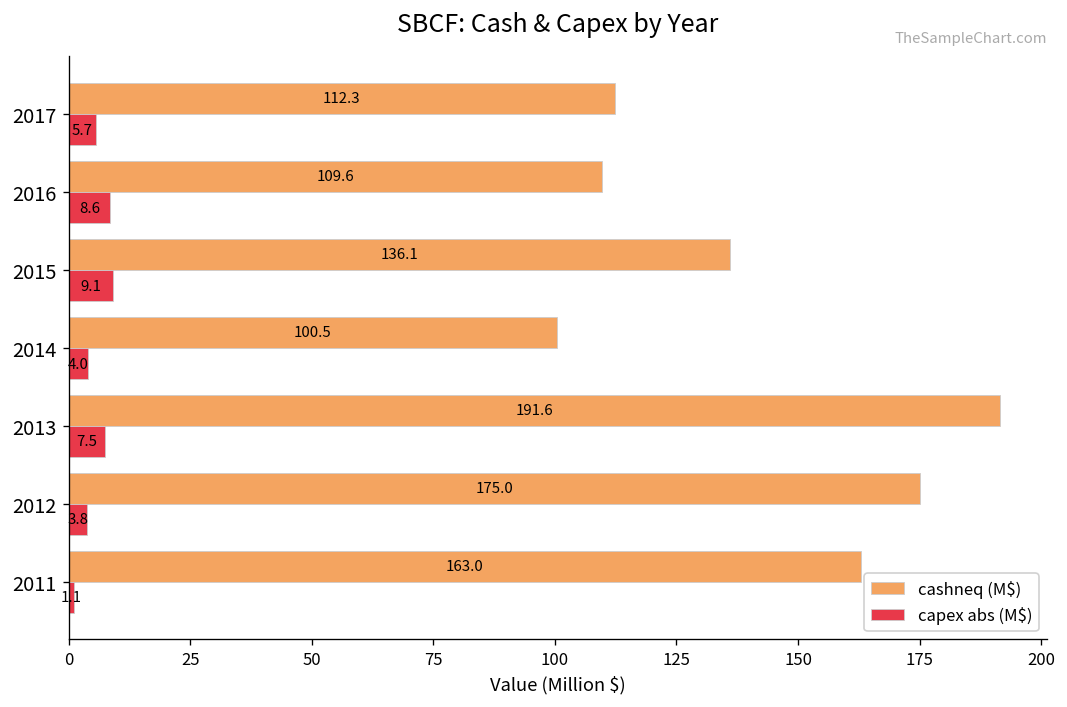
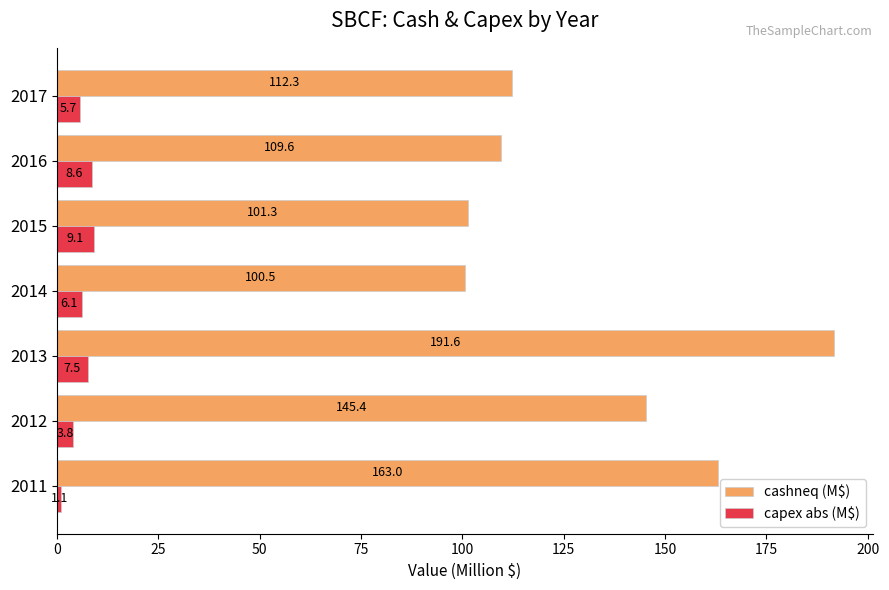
cashneq (M$), 2015: 136.1 -> 101.3
capex abs (M$), 2014: 4.0 -> 6.1
cashneq (M$), 2012: 175.0 -> 145.4
